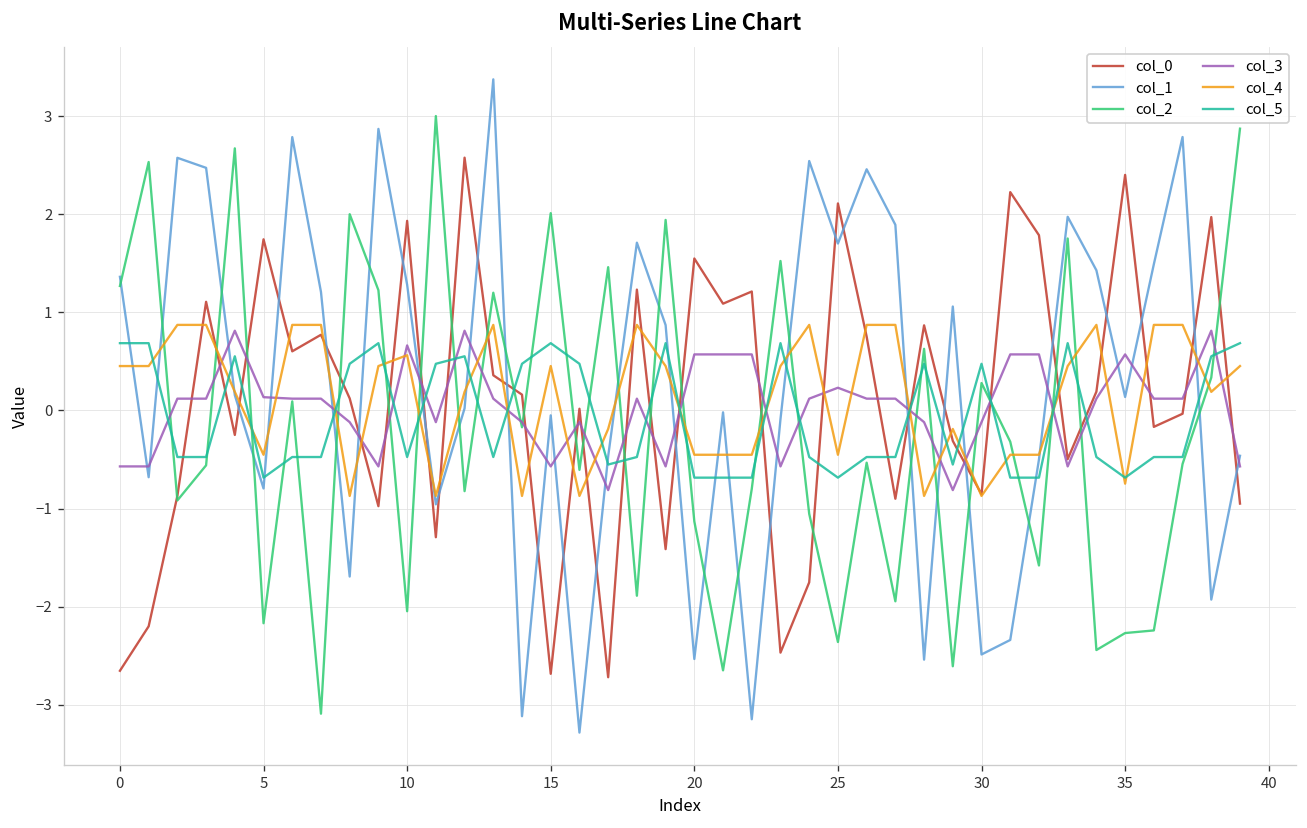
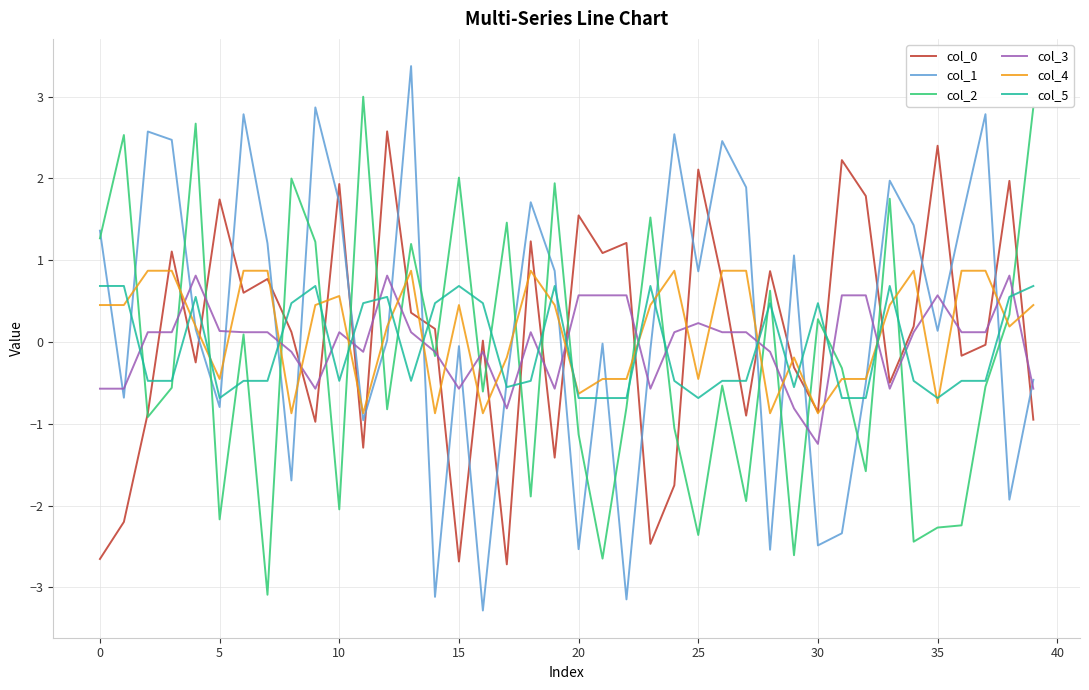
col_1, 10: 1.3 -> 1.7
col_3, 10: 0.7 -> 0.1
col_4, 20: -0.5 -> -0.6
col_1, 25: 1.7 -> 0.9
col_3, 30: -0.1 -> -1.2
